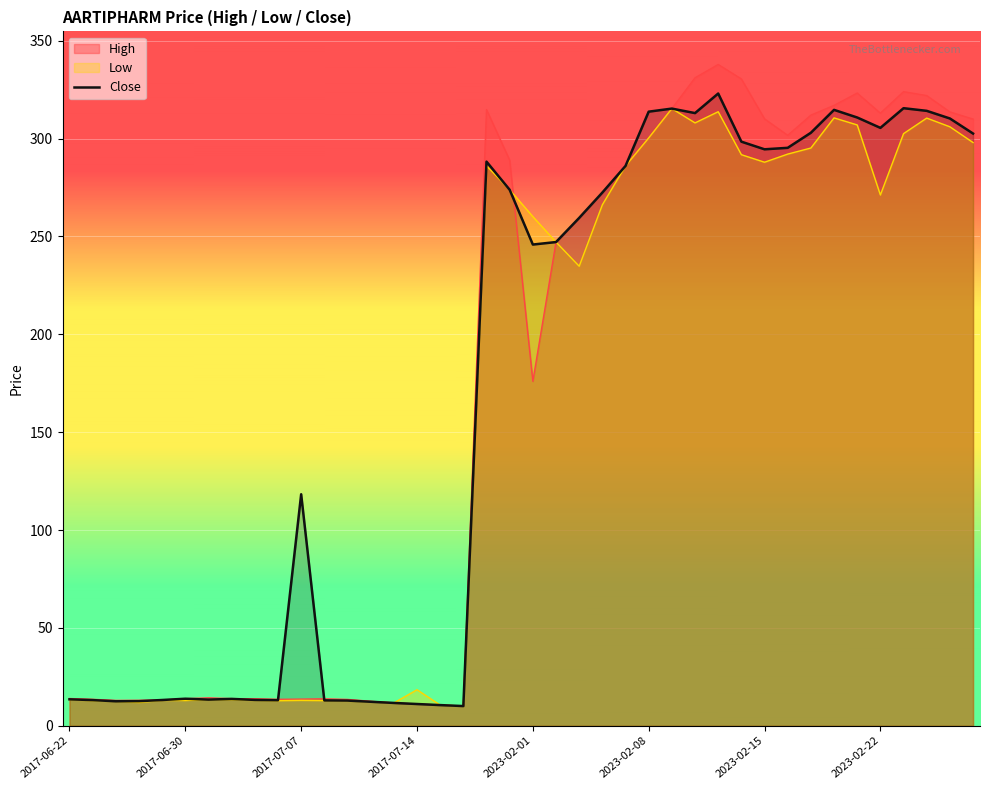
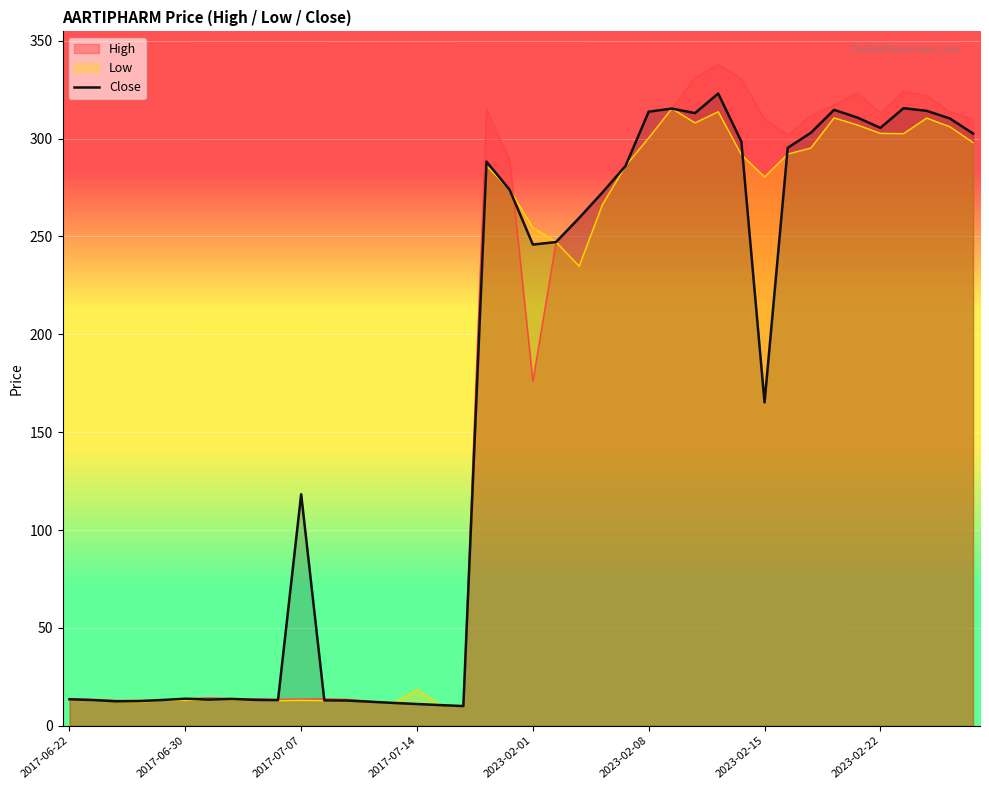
Low, 2023-02-01: 260 -> 254
Low, 2023-02-15: 288 -> 280
Close, 2023-02-15: 295 -> 165
Low, 2023-02-22: 271 -> 303
